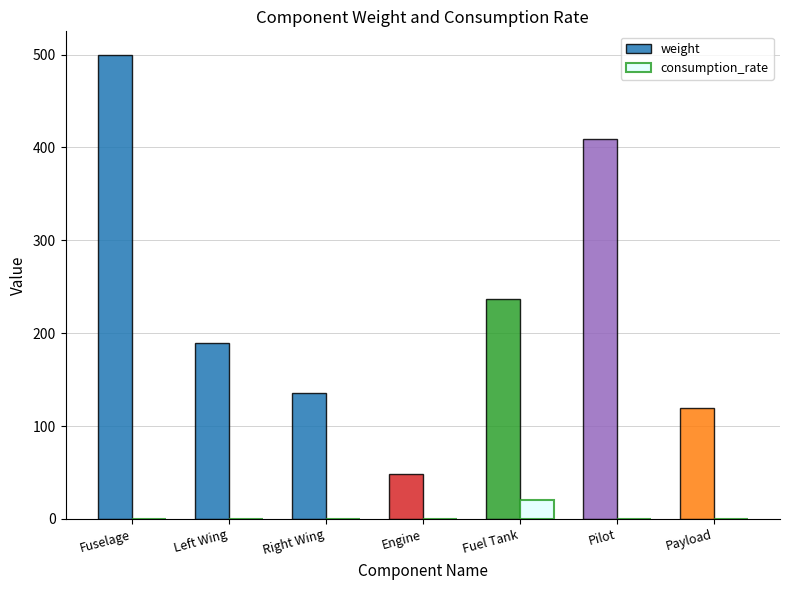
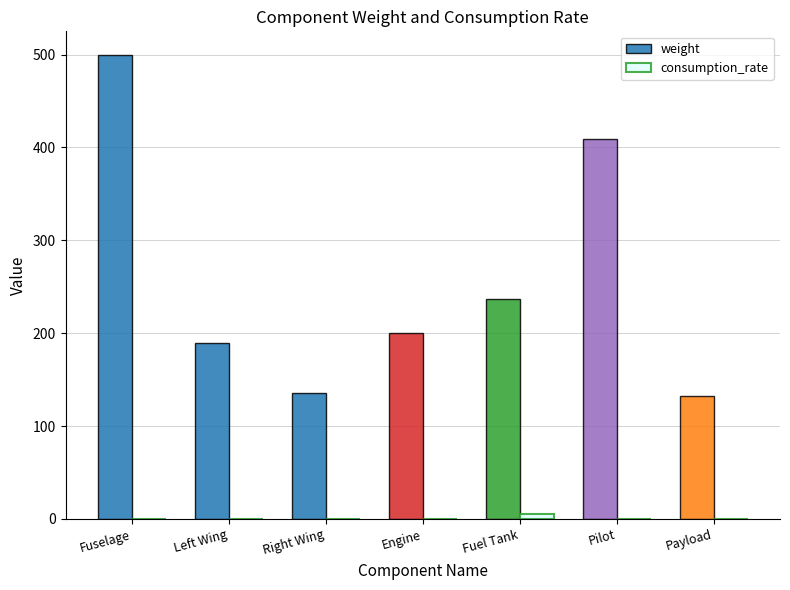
weight, Engine: 50 -> 200
consumption_rate, Fuel Tank: 20 -> 10
weight, Payload: 120 -> 130
